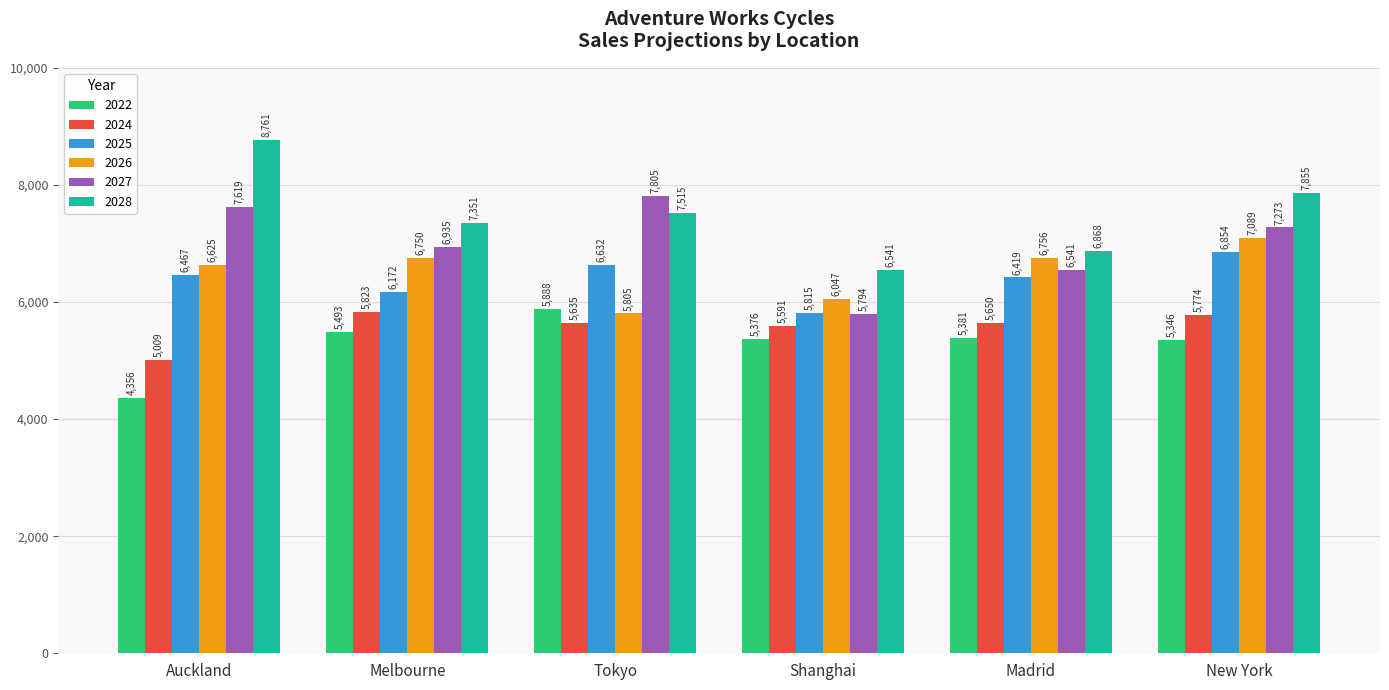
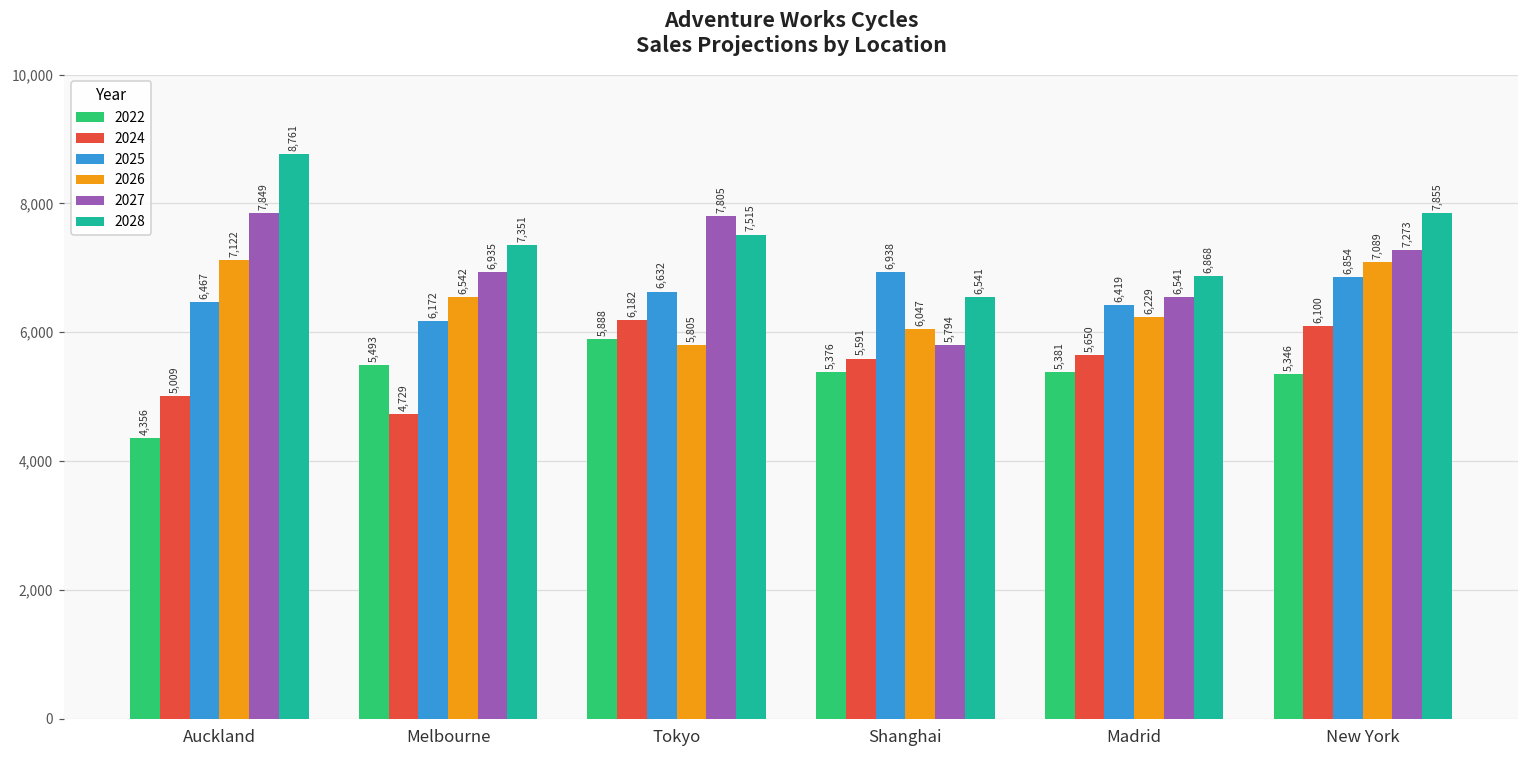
2026, Auckland: 6,625 -> 7,122
2027, Auckland: 7,619 -> 7,849
2024, Melbourne: 5,823 -> 4,729
2026, Melbourne: 6,750 -> 6,542
2024, Tokyo: 5,635 -> 6,182
2025, Shanghai: 5,815 -> 6,938
2026, Madrid: 6,756 -> 6,229
2024, New York: 5,774 -> 6,100
